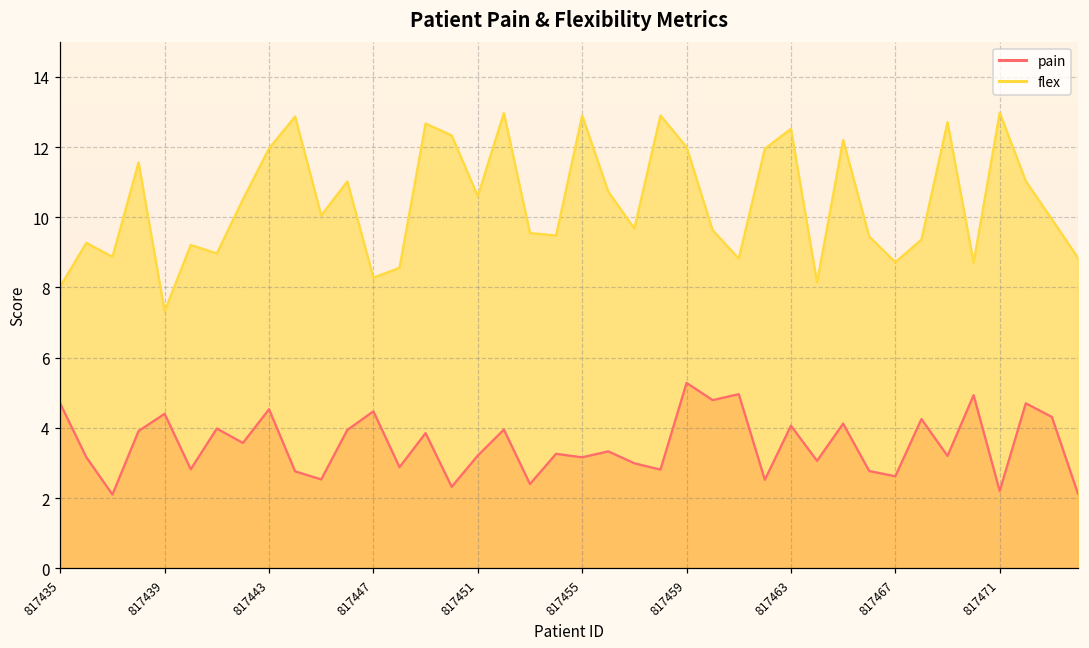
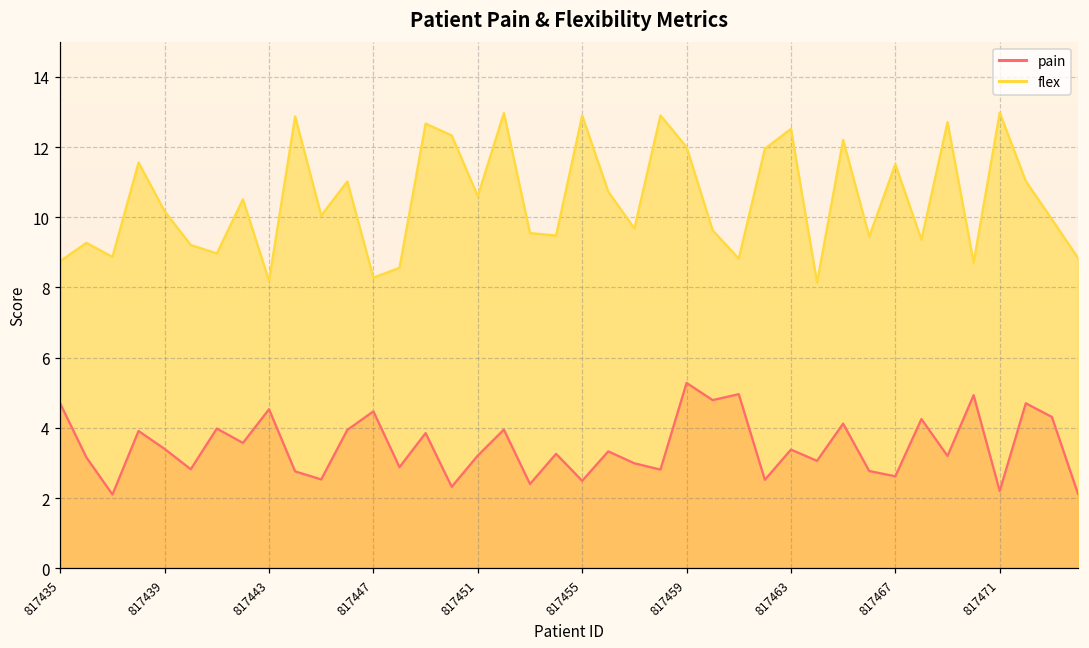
flex, 817435: 8.0 -> 8.8
pain, 817439: 4.4 -> 3.4
flex, 817439: 7.3 -> 10.2
flex, 817443: 12.0 -> 8.2
pain, 817455: 3.2 -> 2.5
pain, 817463: 4.1 -> 3.4
flex, 817467: 8.7 -> 11.5
